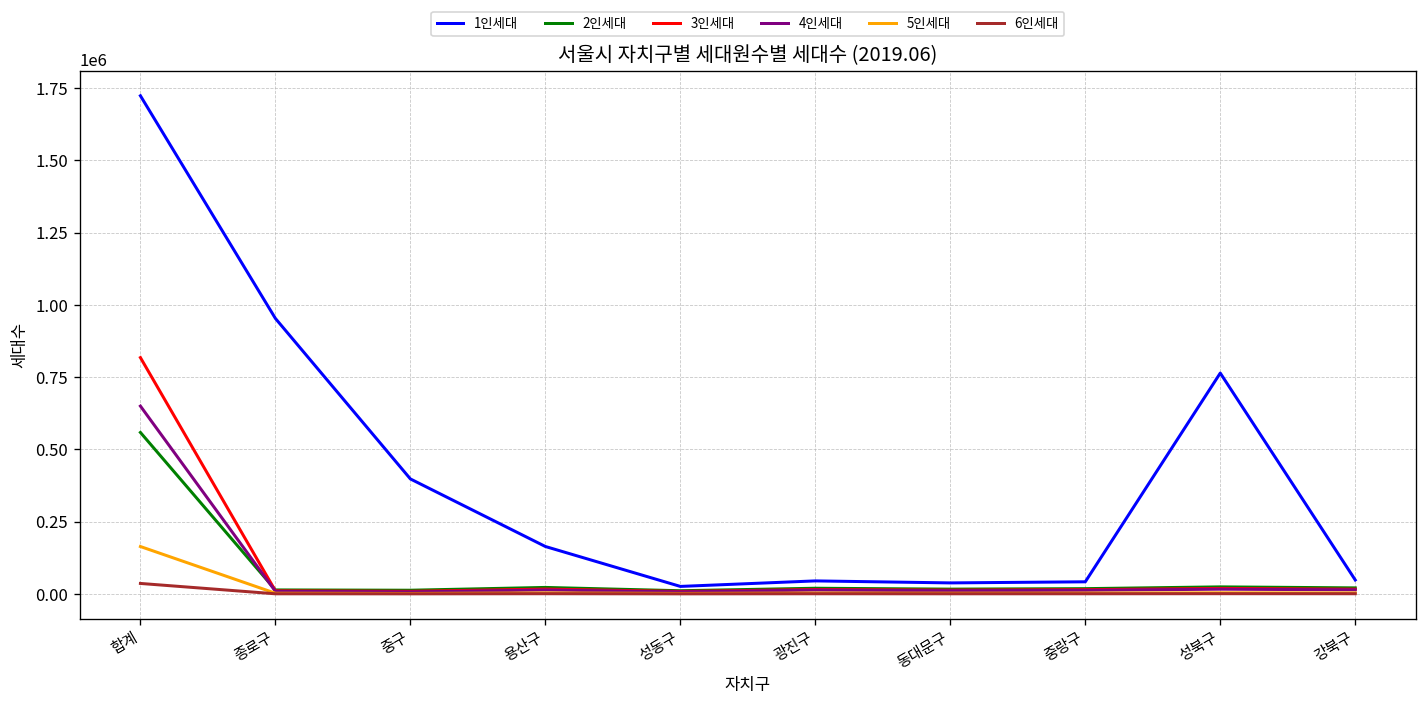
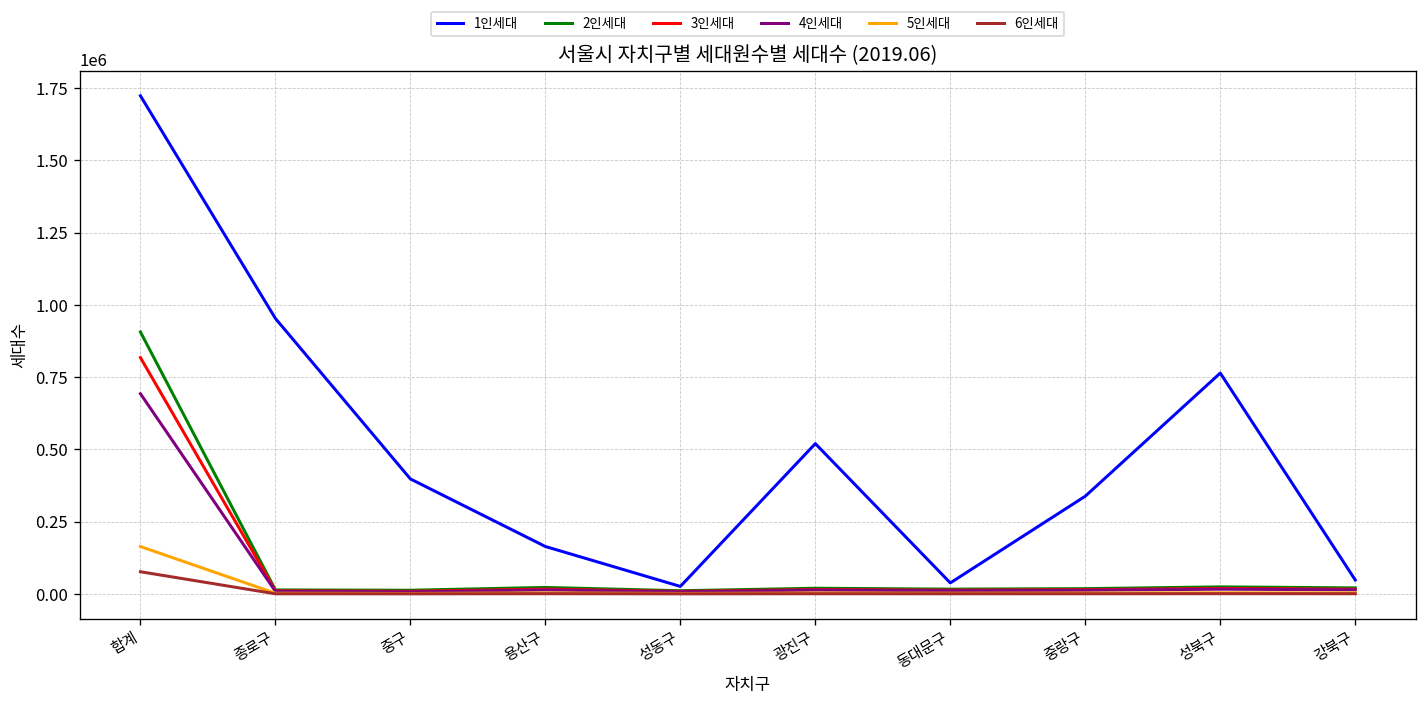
2인세대, 합계: 560000 -> 910000
4인세대, 합계: 650000 -> 690000
6인세대, 합계: 40000 -> 80000
1인세대, 광진구: 50000 -> 520000
1인세대, 중랑구: 40000 -> 340000
